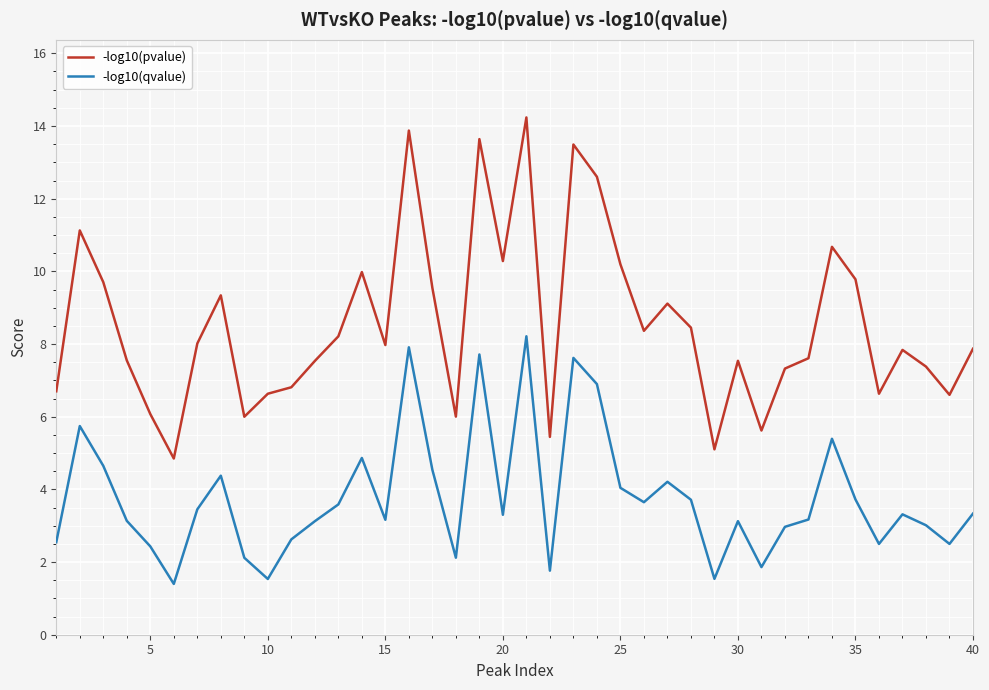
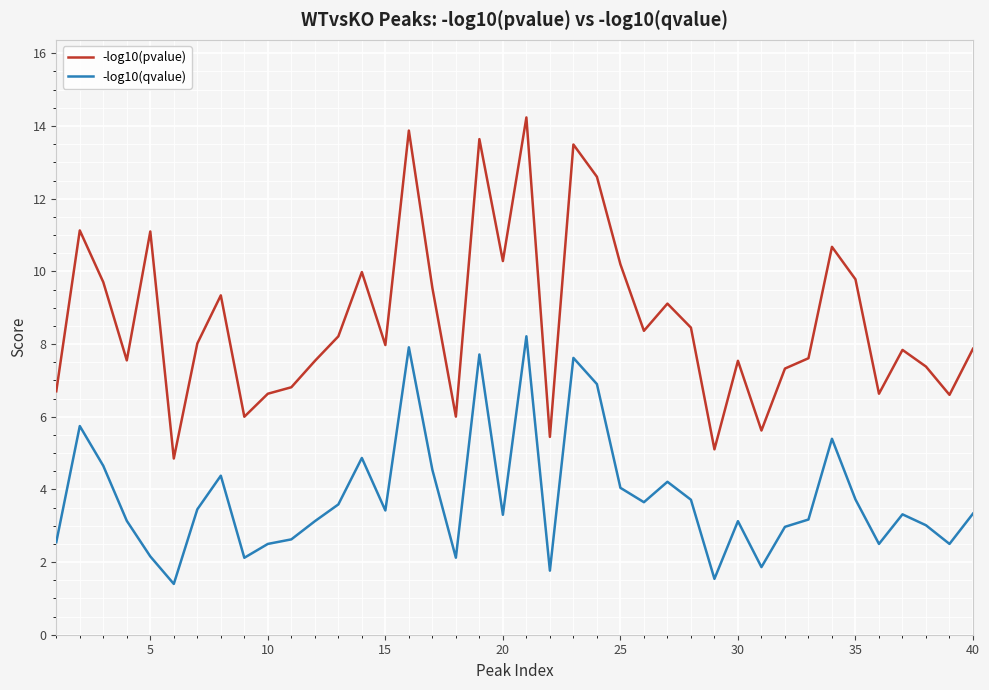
-log10(pvalue), 5: 6.1 -> 11.1
-log10(qvalue), 5: 2.4 -> 2.2
-log10(qvalue), 10: 1.5 -> 2.5
-log10(qvalue), 15: 3.2 -> 3.4
